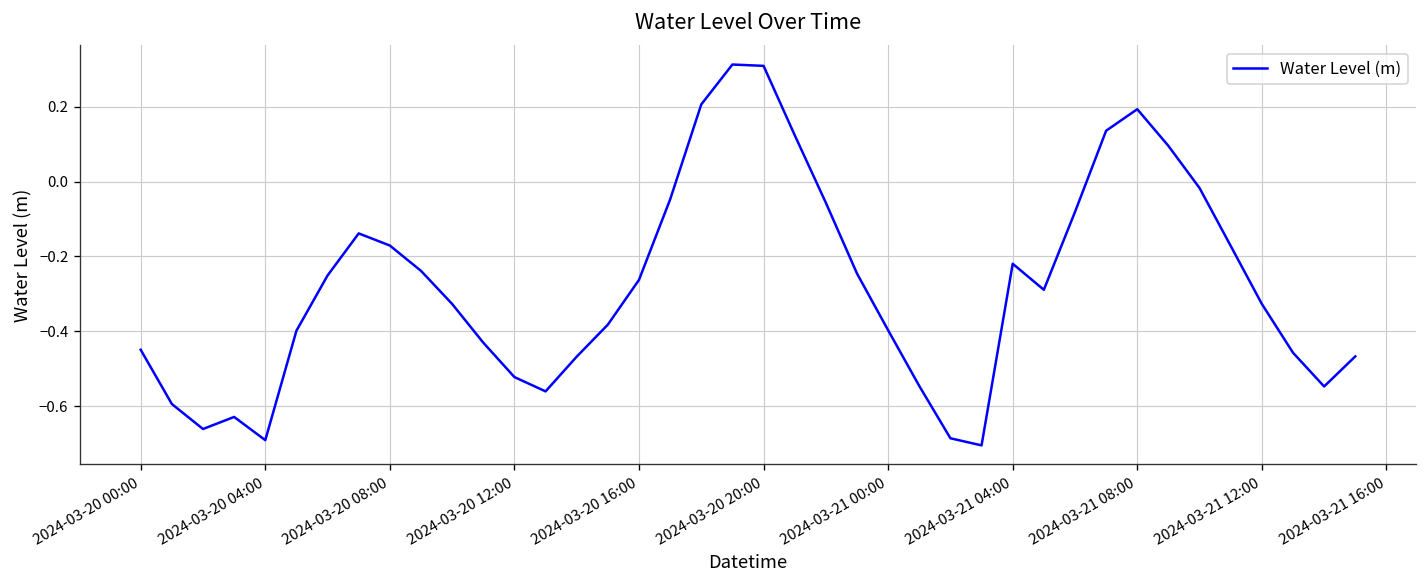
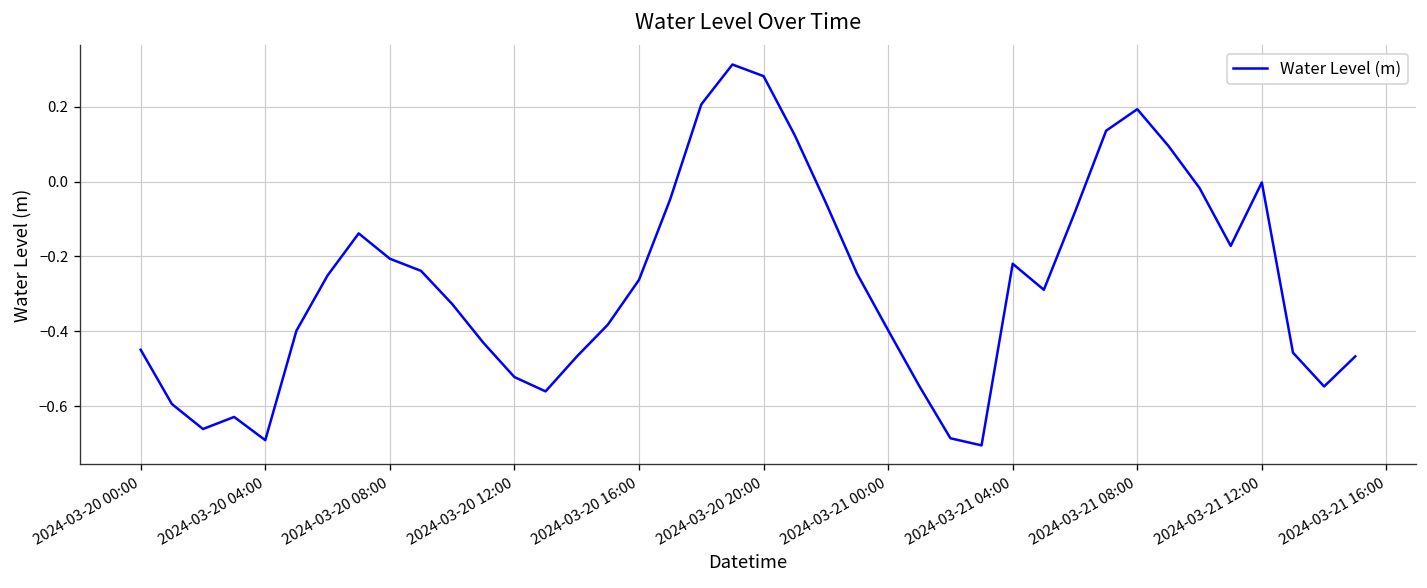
2024-03-20 08:00: -0.17 -> -0.21
2024-03-20 20:00: 0.31 -> 0.28
2024-03-21 12:00: -0.33 -> 0.00
